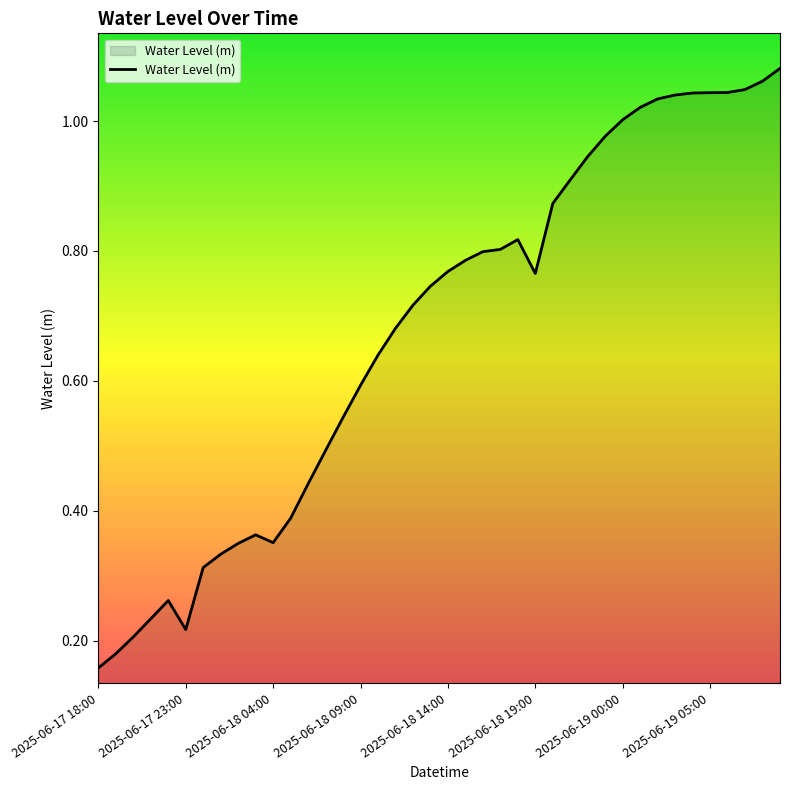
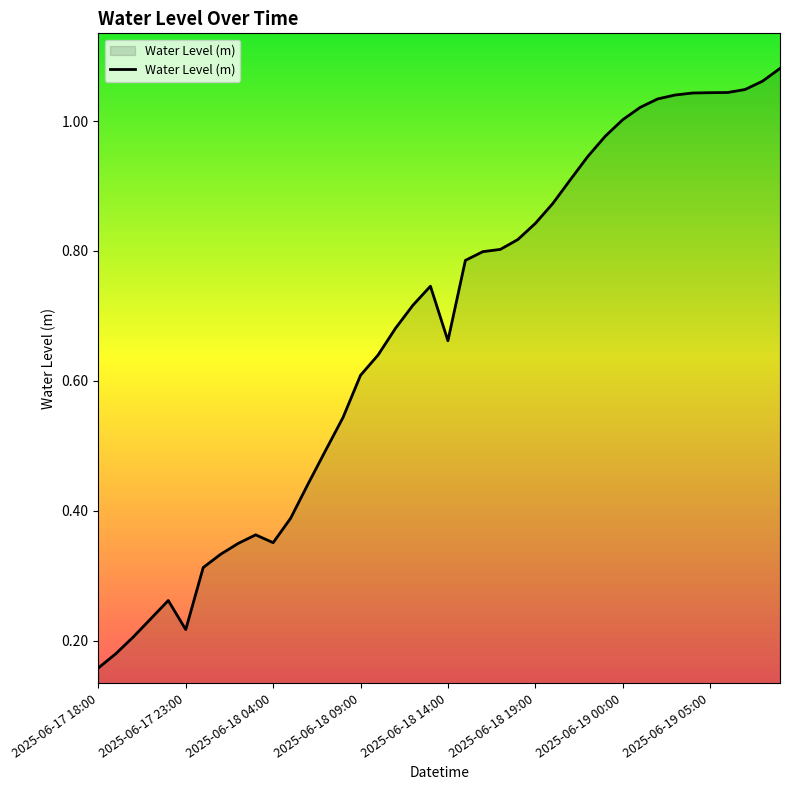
2025-06-18 09:00: 0.59 -> 0.61
2025-06-18 14:00: 0.77 -> 0.66
2025-06-18 19:00: 0.77 -> 0.84
